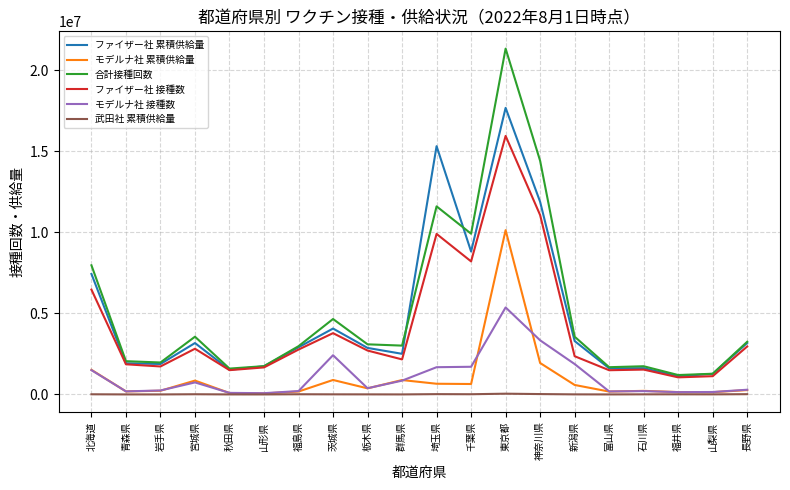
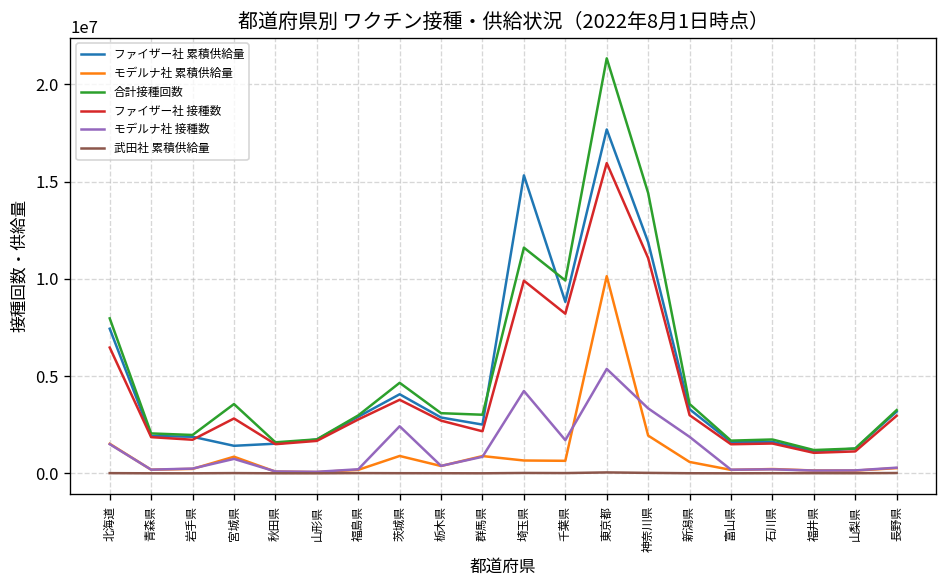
ファイザー社 累積供給量, 宮城県: 3200000 -> 1400000
モデルナ社 接種数, 埼玉県: 1700000 -> 4200000
ファイザー社 接種数, 新潟県: 2400000 -> 3000000
